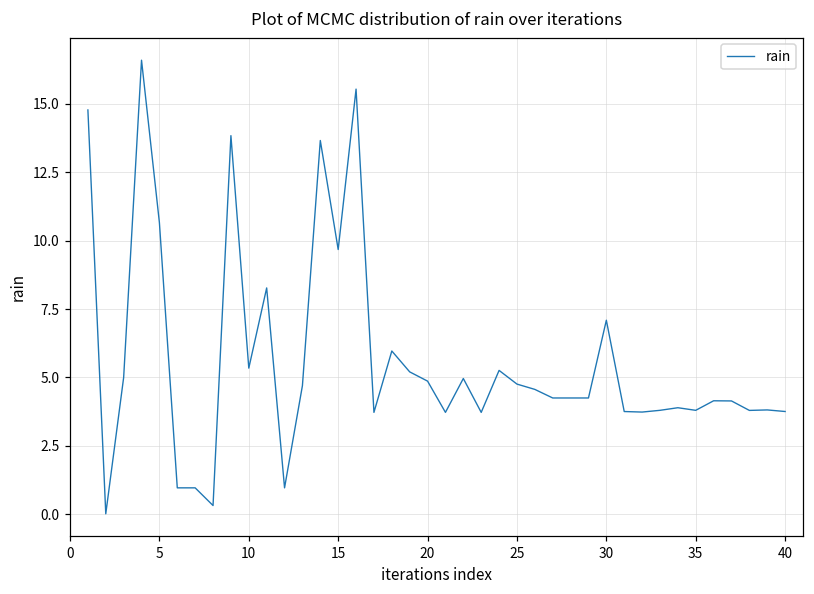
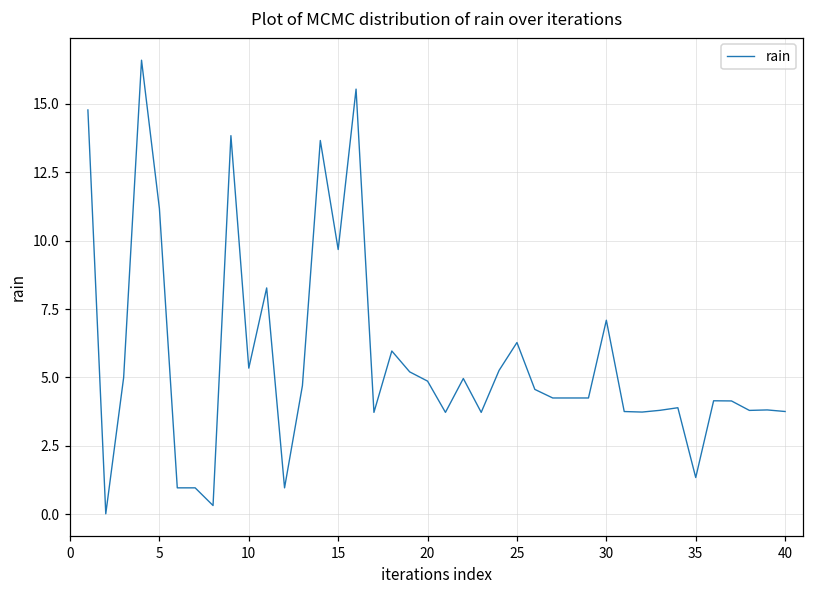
5: 10.7 -> 11.2
25: 4.8 -> 6.3
35: 3.8 -> 1.3
